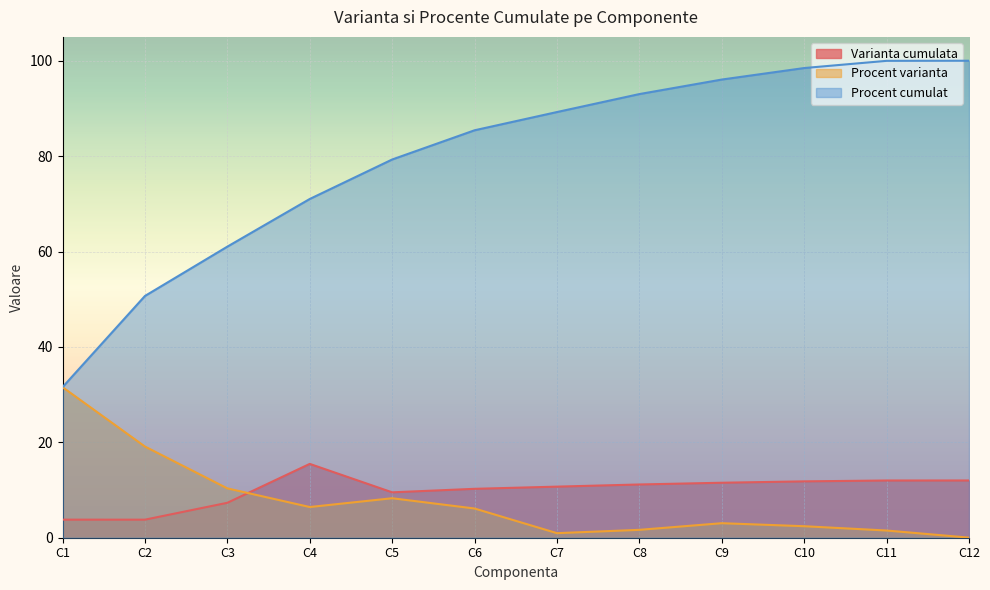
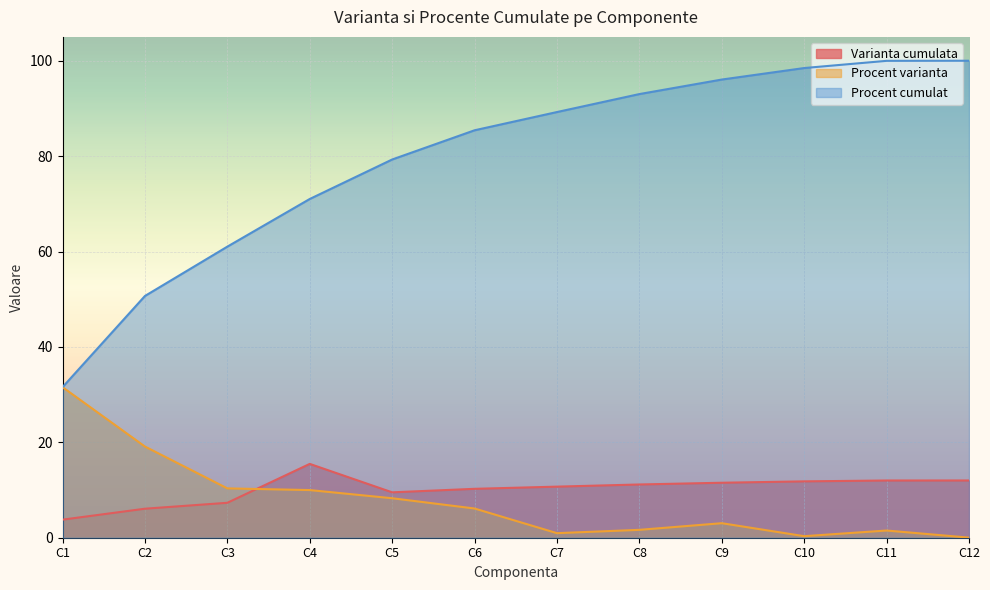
Varianta cumulata, C2: 4 -> 6
Procent varianta, C4: 6 -> 10
Procent varianta, C10: 2 -> 0
